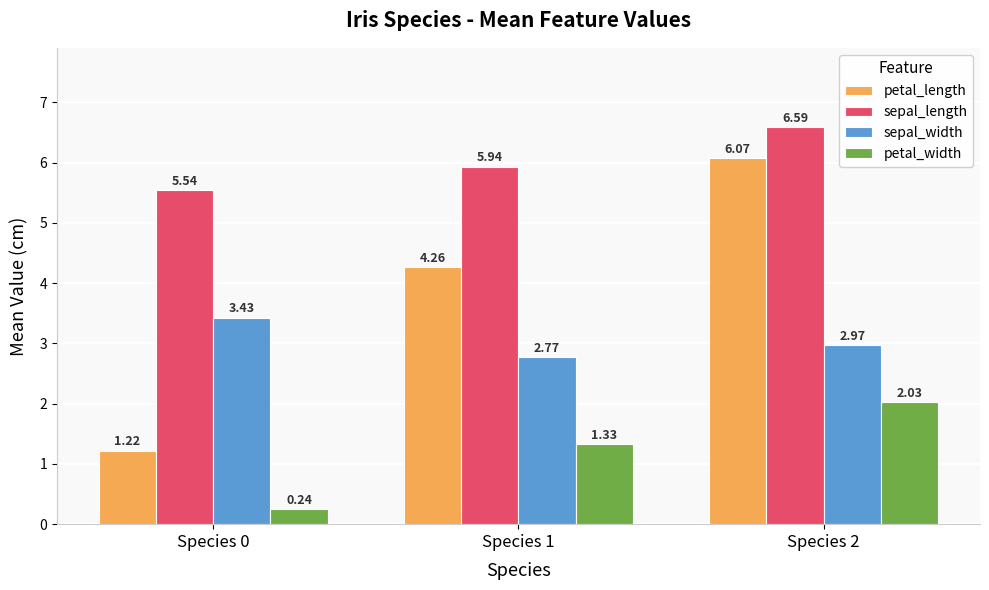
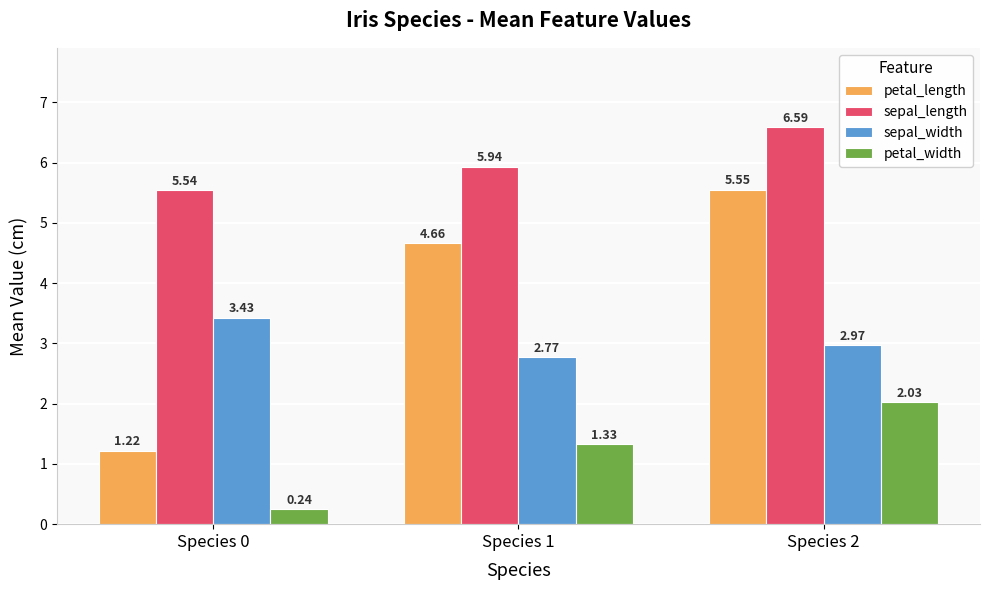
petal_length, Species 1: 4.26 -> 4.66
petal_length, Species 2: 6.07 -> 5.55
